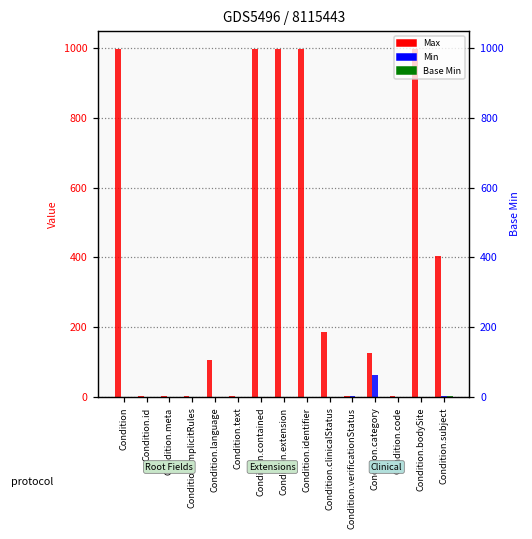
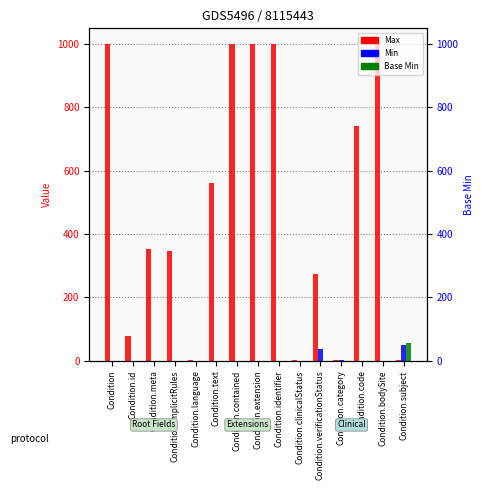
Max, Condition.id: 0 -> 80
Max, Condition.meta: 0 -> 350
Max, Condition.implicitRules: 0 -> 350
Max, Condition.language: 110 -> 0
Max, Condition.text: 0 -> 560
Max, Condition.clinicalStatus: 190 -> 0
Max, Condition.verificationStatus: 0 -> 270
Min, Condition.verificationStatus: 0 -> 40
Max, Condition.category: 130 -> 0
Min, Condition.category: 60 -> 0
Max, Condition.code: 0 -> 740
Max, Condition.subject: 410 -> 0
Min, Condition.subject: 0 -> 50
Base Min, Condition.subject: 0 -> 60
